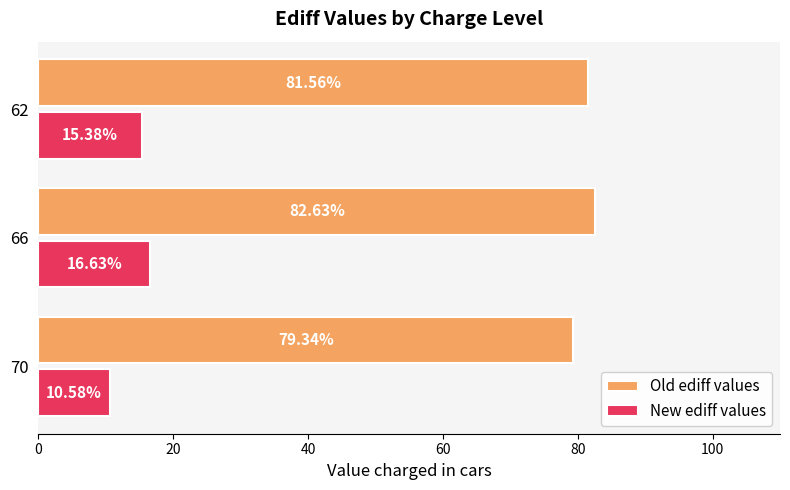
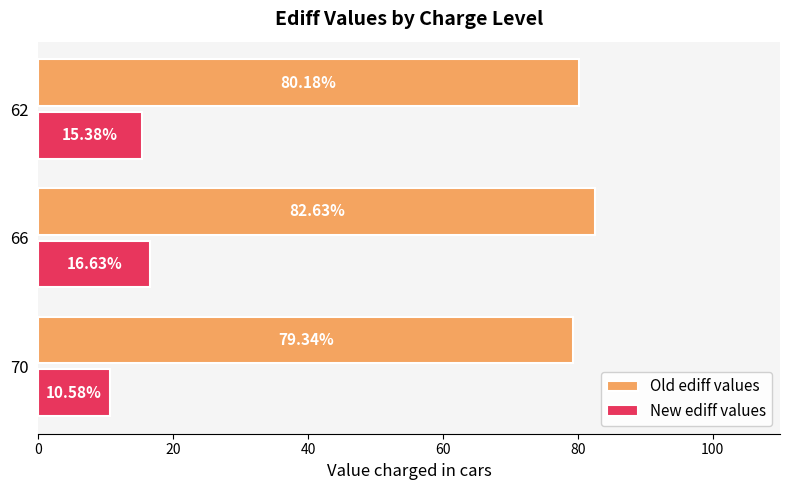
Old ediff values, 62: 81.56% -> 80.18%
